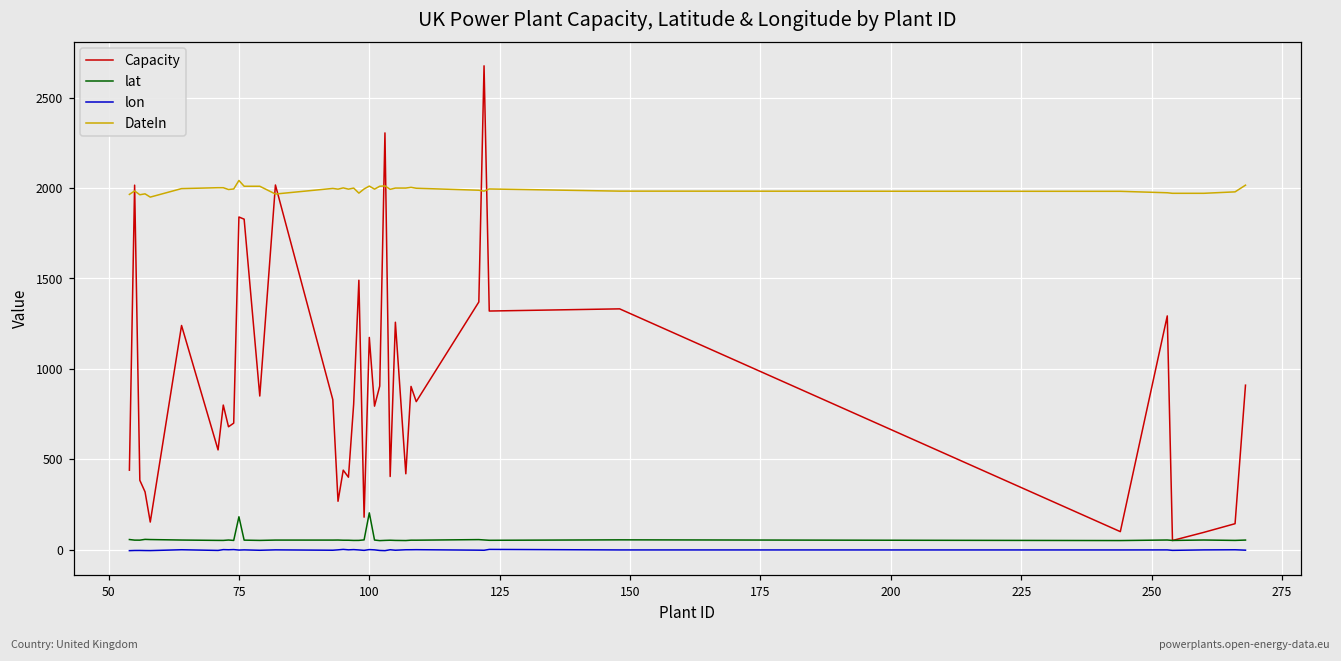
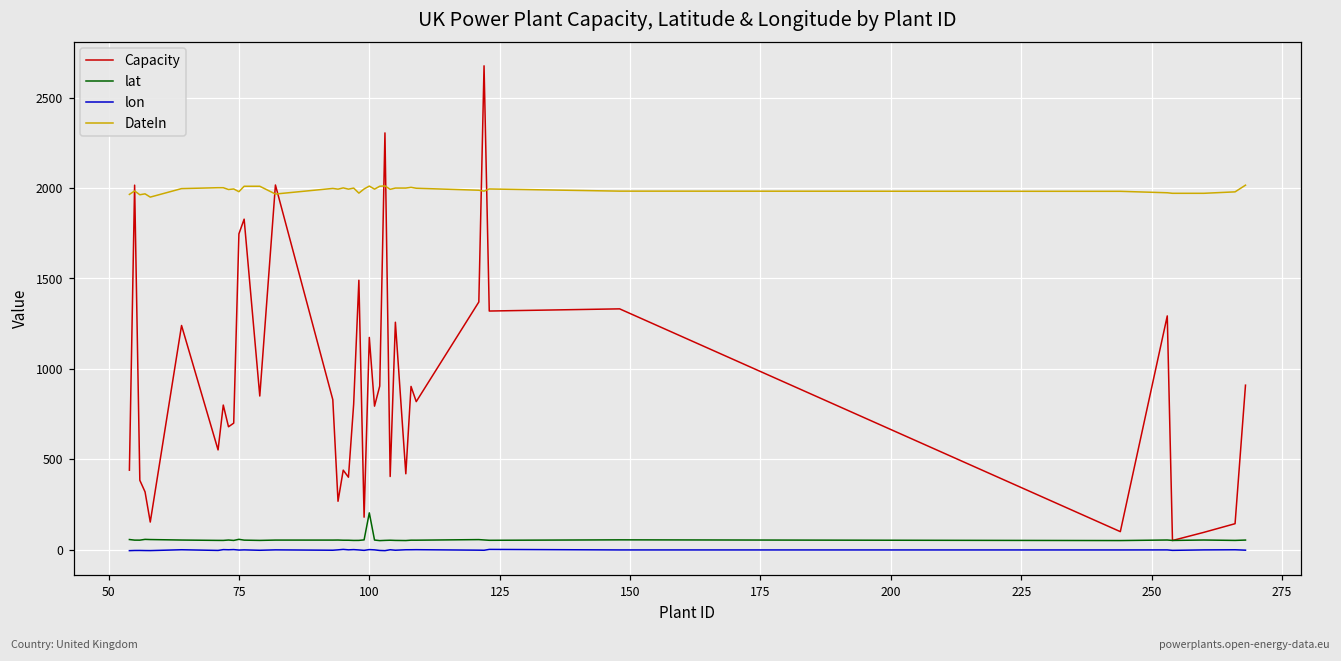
Capacity, 75: 1840 -> 1750
lat, 75: 180 -> 60
DateIn, 75: 2040 -> 1980
